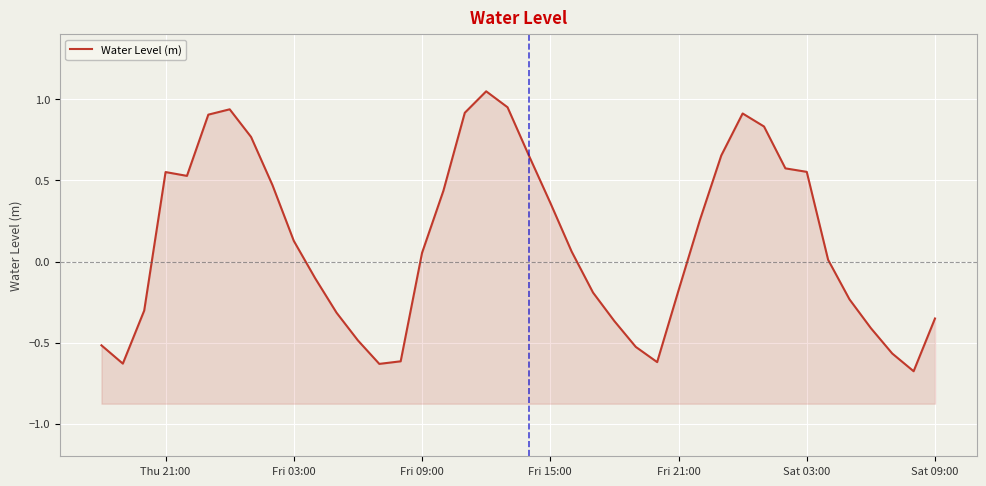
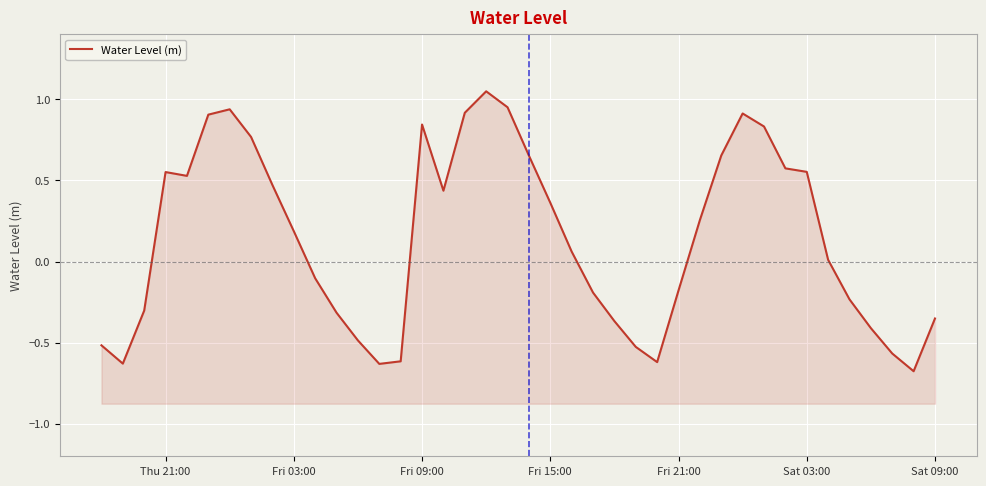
Fri 03:00: 0.13 -> 0.19
Fri 09:00: 0.05 -> 0.84
